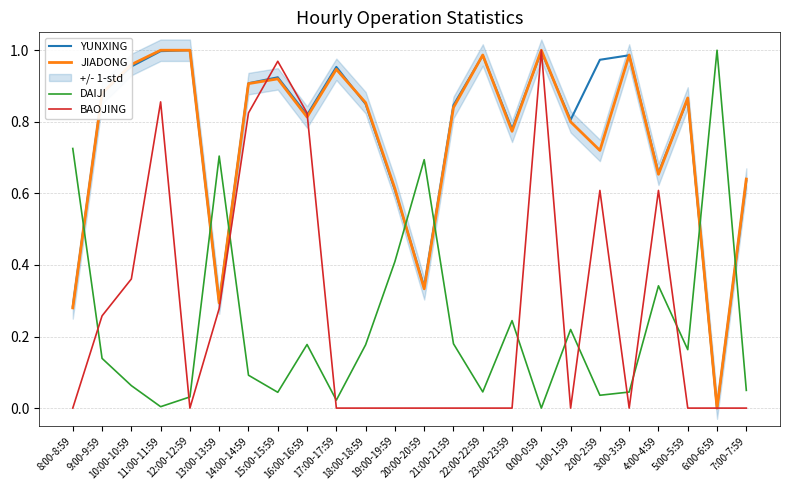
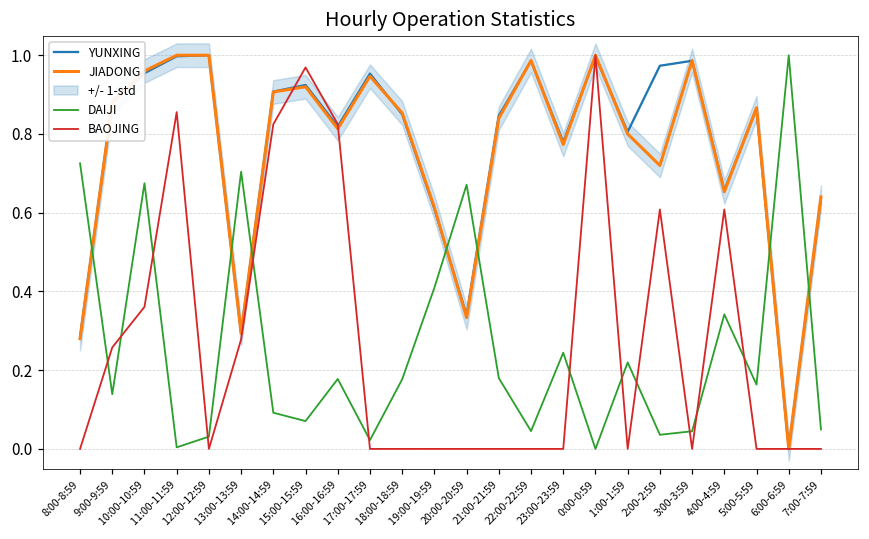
DAIJI, 10:00-10:59: 0.06 -> 0.67
DAIJI, 15:00-15:59: 0.04 -> 0.07
DAIJI, 20:00-20:59: 0.69 -> 0.67
